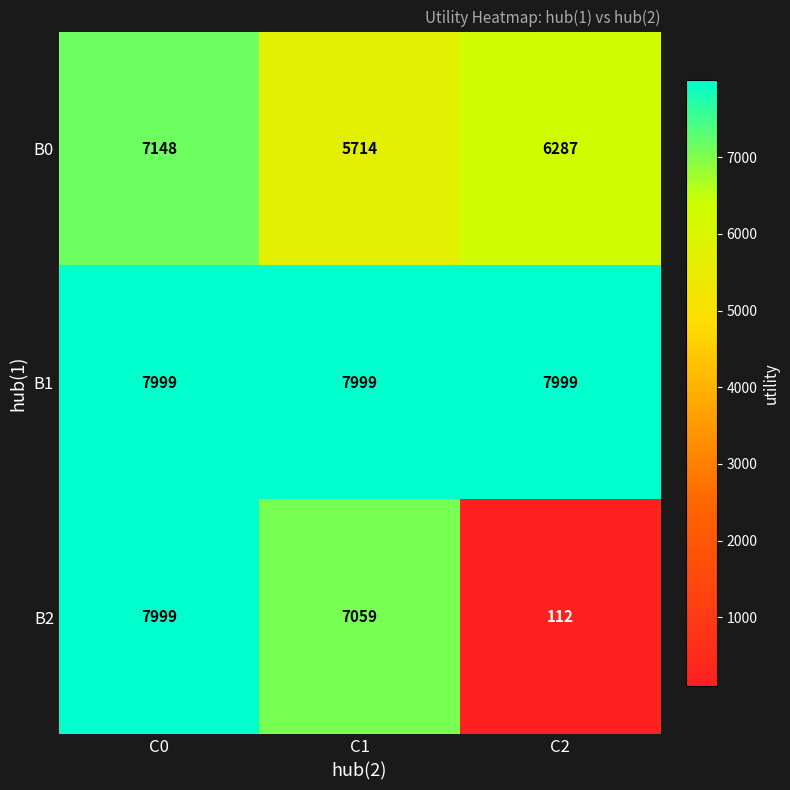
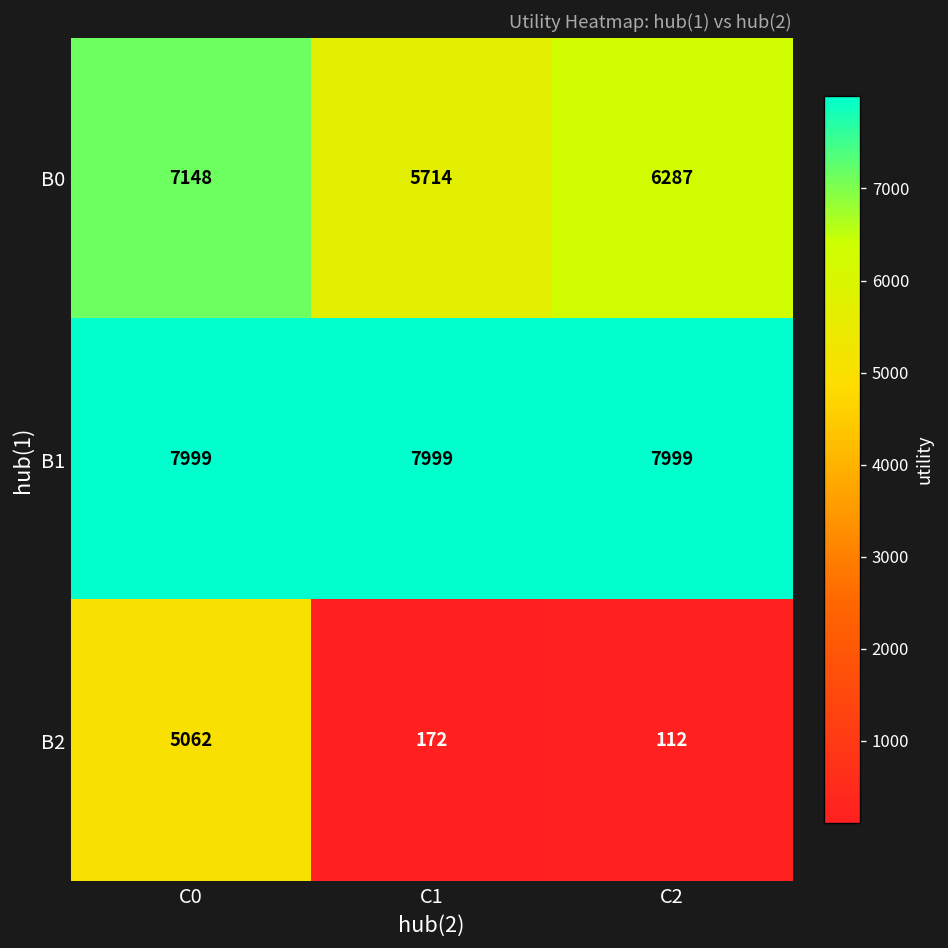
B2, C0: 7999 -> 5062
B2, C1: 7059 -> 172
